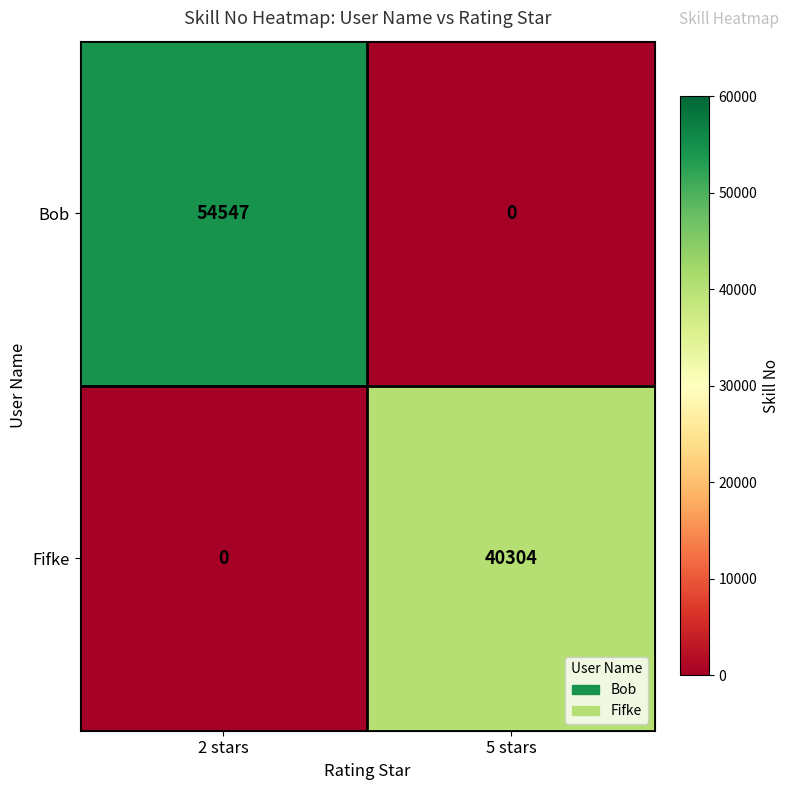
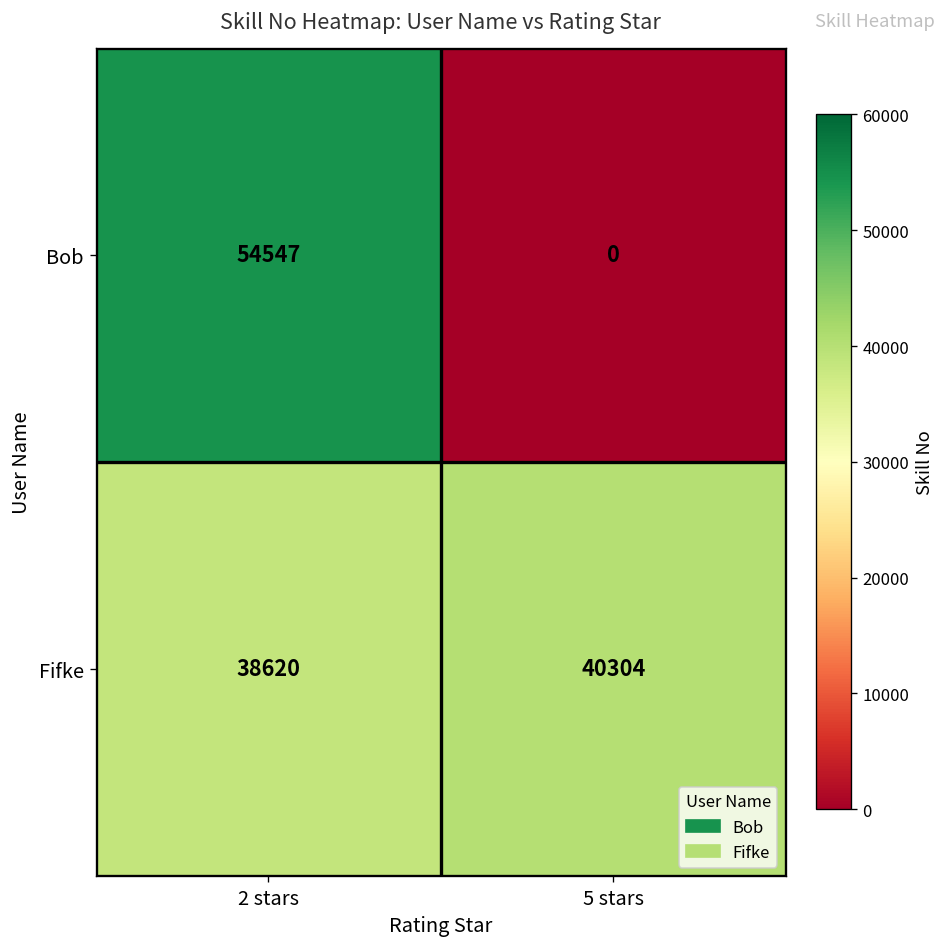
Fifke, 2 stars: 0 -> 38620
